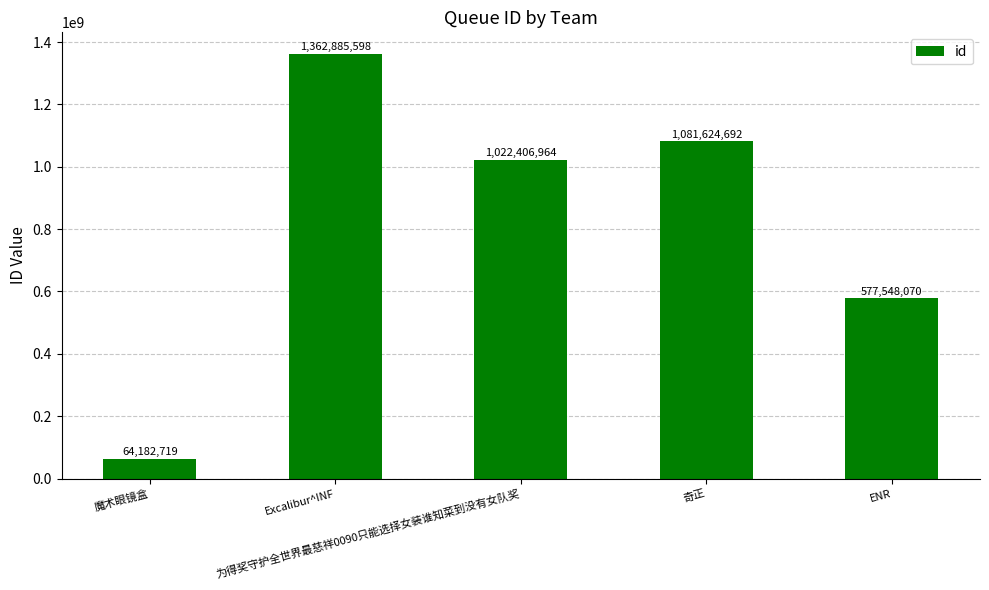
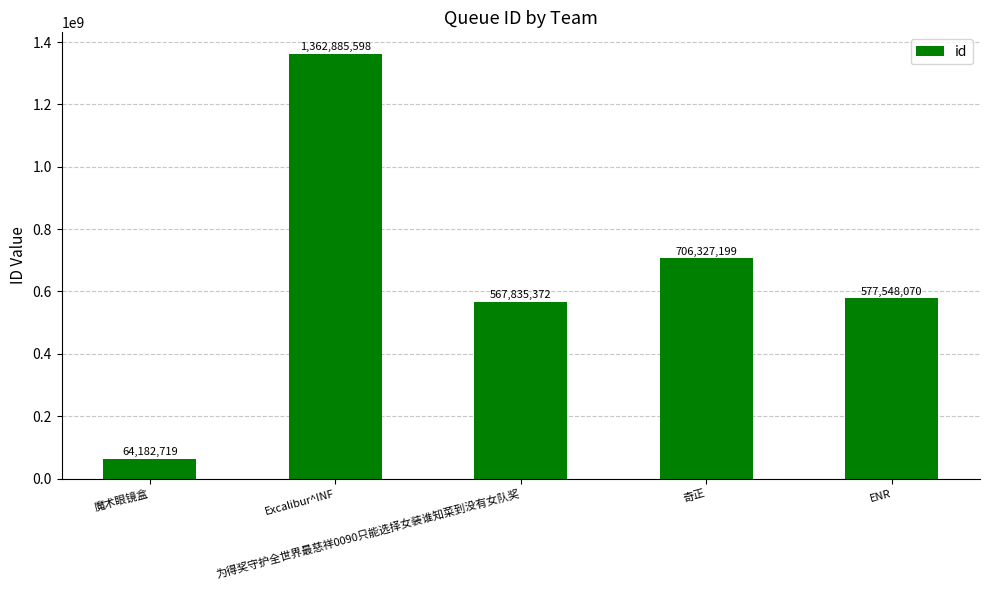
为得奖守护全世界最慈祥0090只能选择女装谁知菜到没有女队奖: 1,022,406,964 -> 567,835,372
奇正: 1,081,624,692 -> 706,327,199
